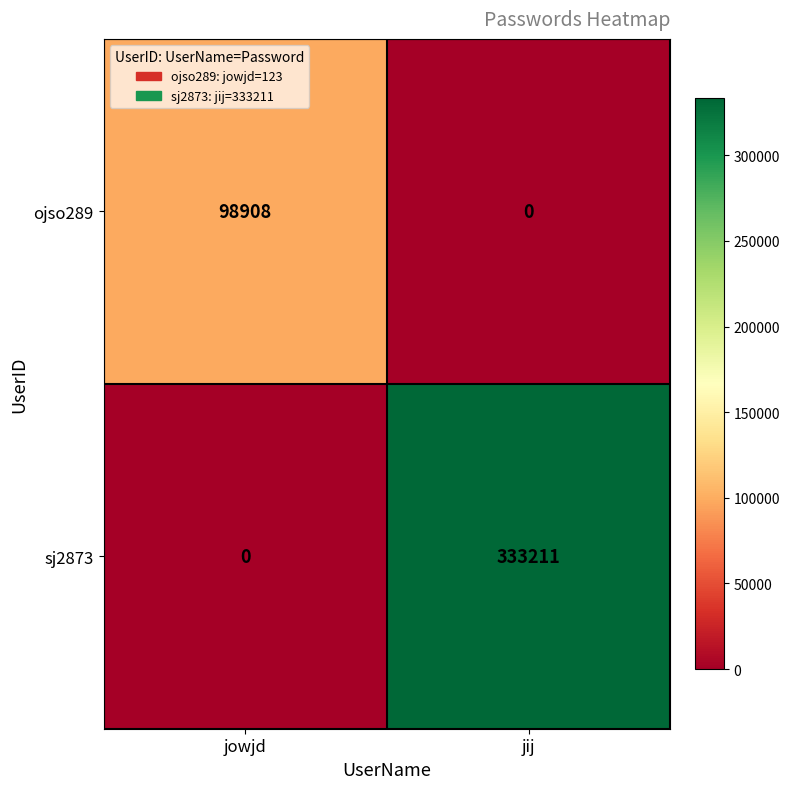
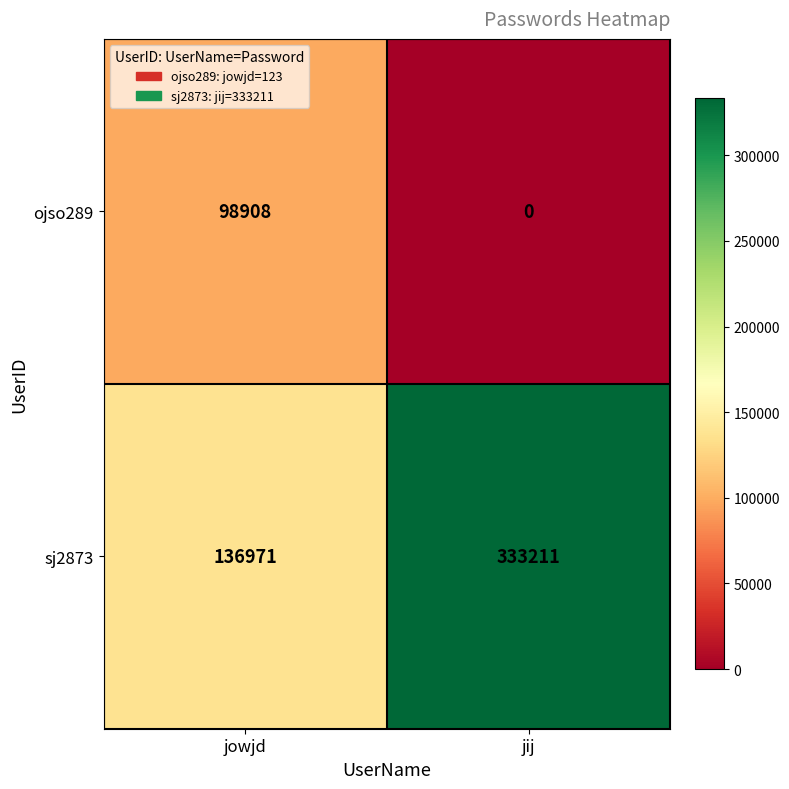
sj2873, jowjd: 0 -> 136971
